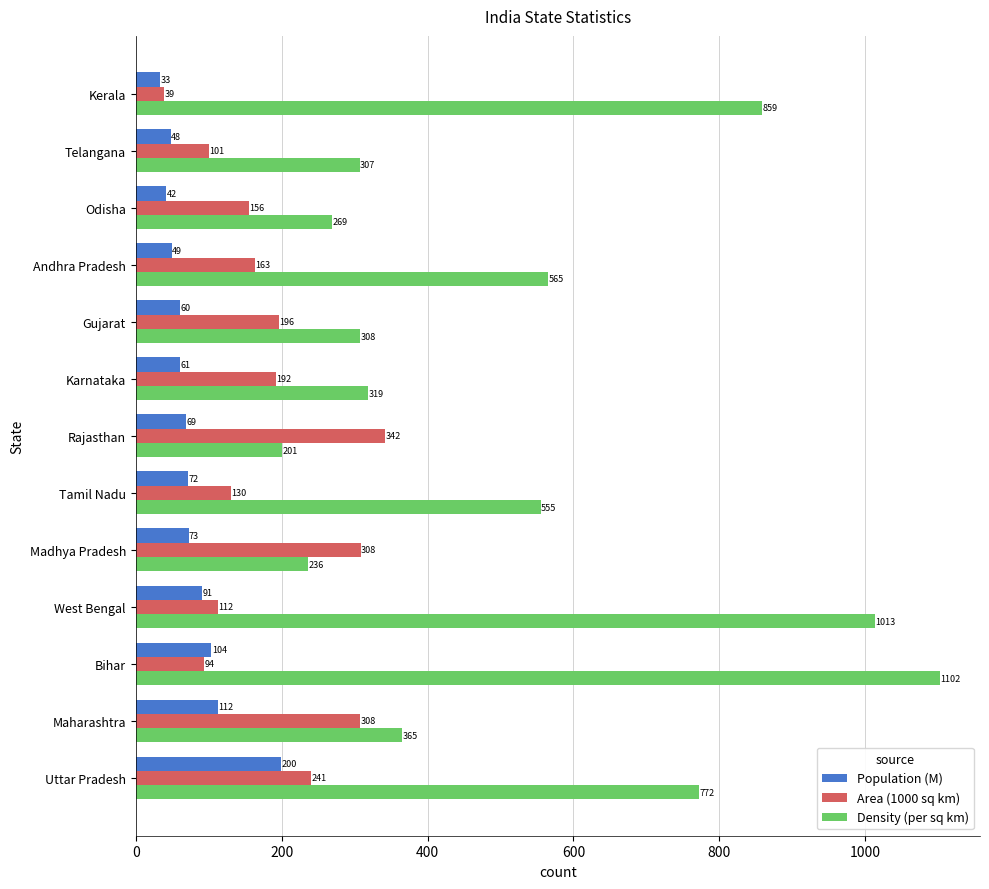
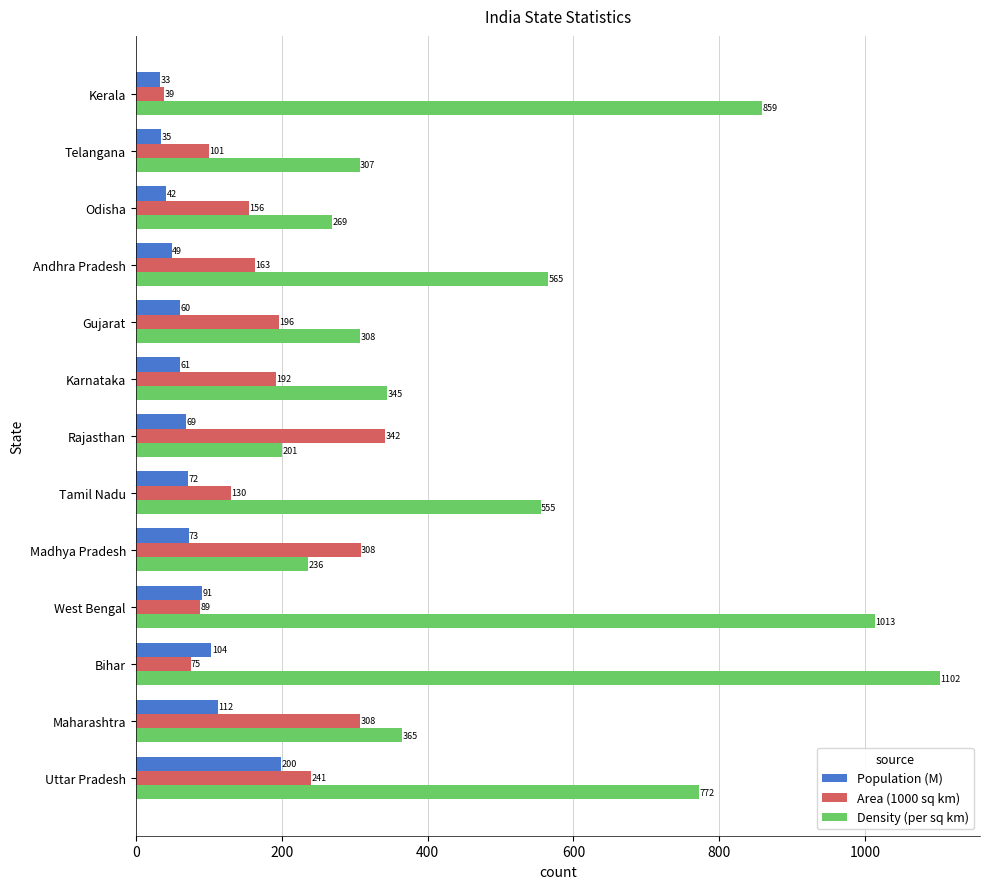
Population (M), Telangana: 48 -> 35
Density (per sq km), Karnataka: 319 -> 345
Area (1000 sq km), West Bengal: 112 -> 89
Area (1000 sq km), Bihar: 94 -> 75
